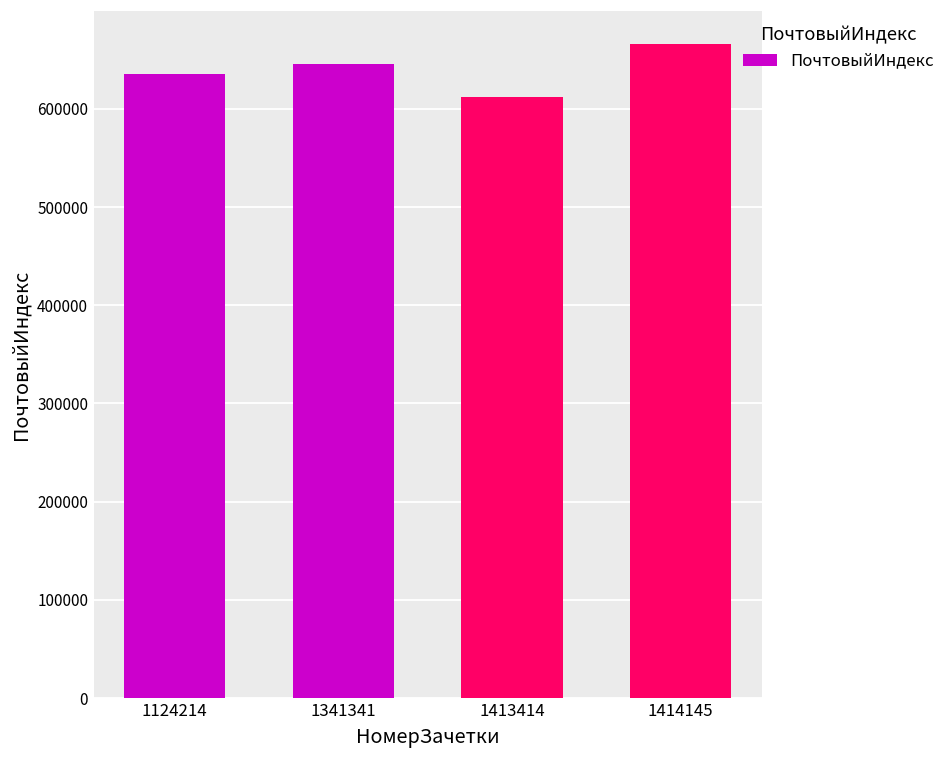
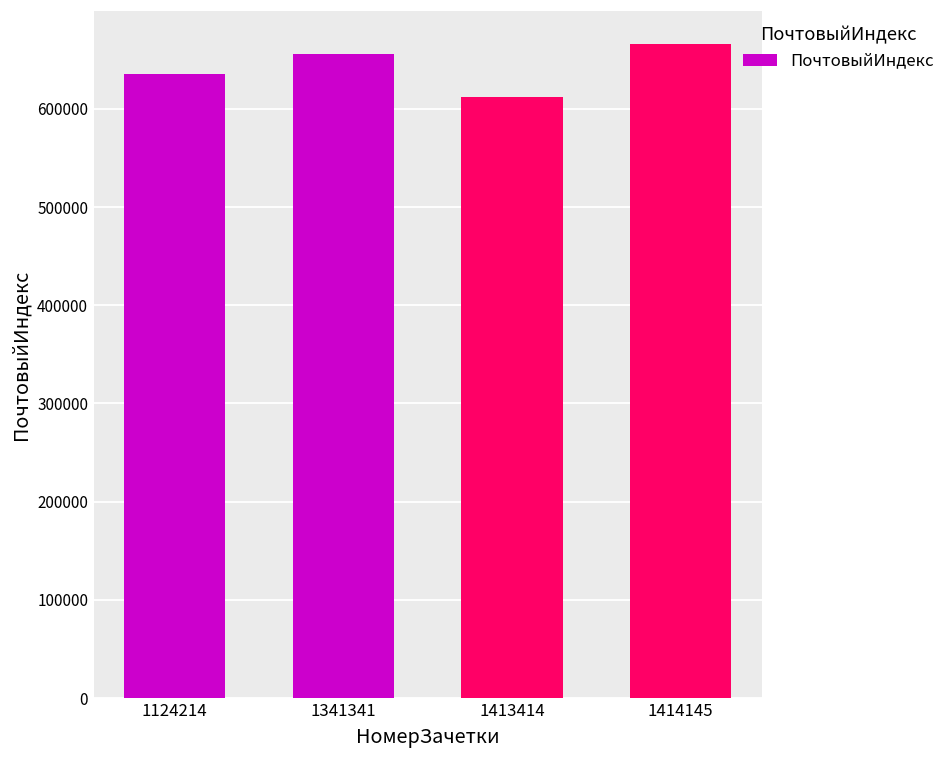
1341341: 650000 -> 660000
